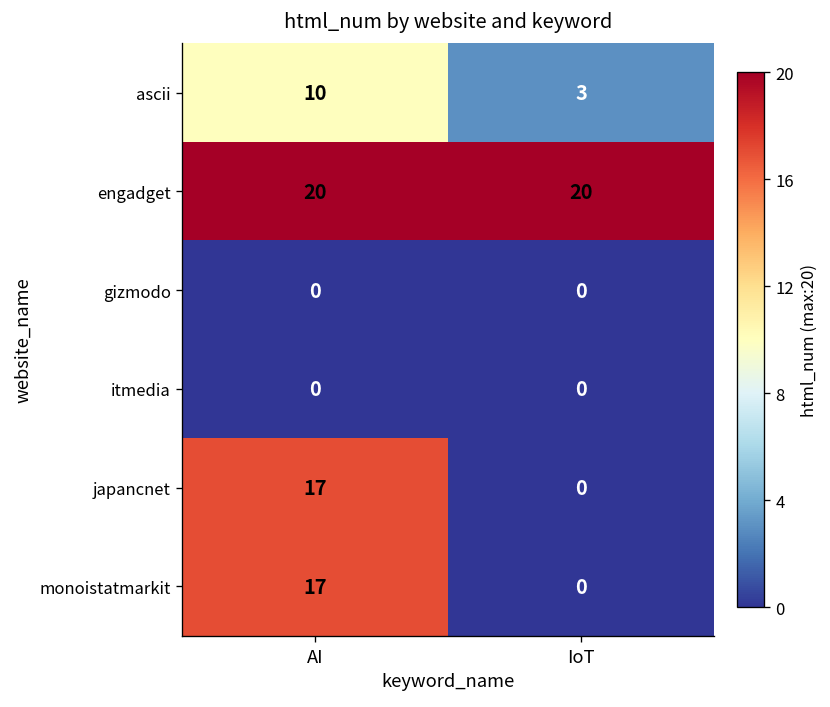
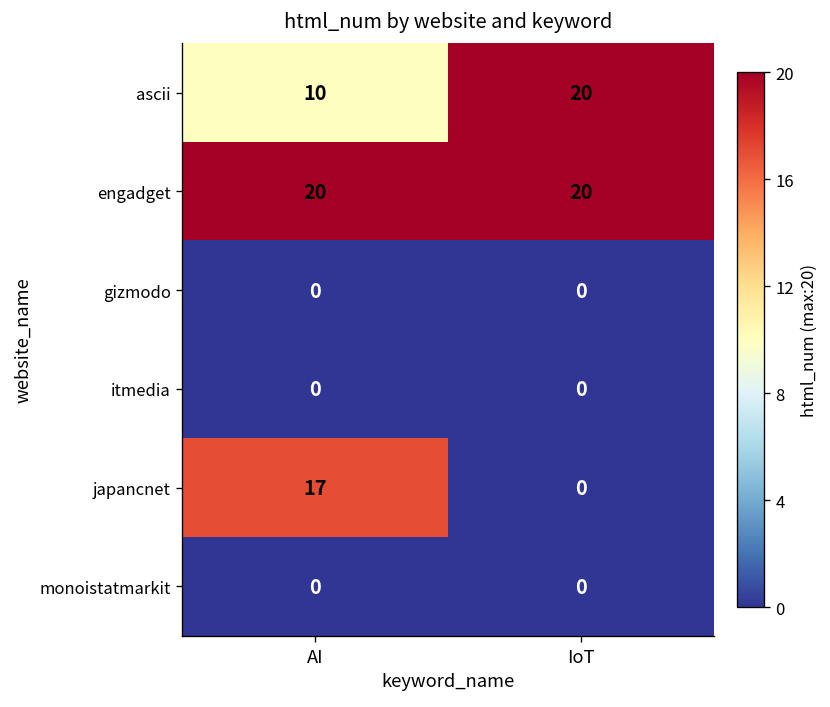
ascii, IoT: 3 -> 20
monoistatmarkit, AI: 17 -> 0
